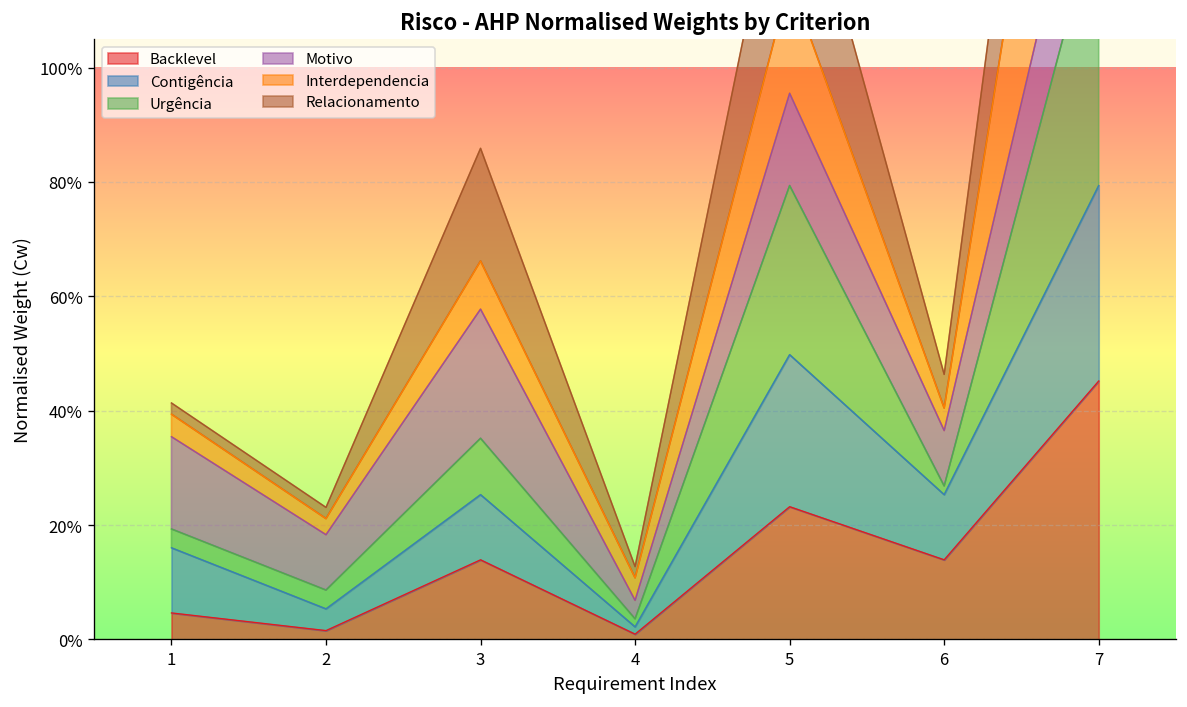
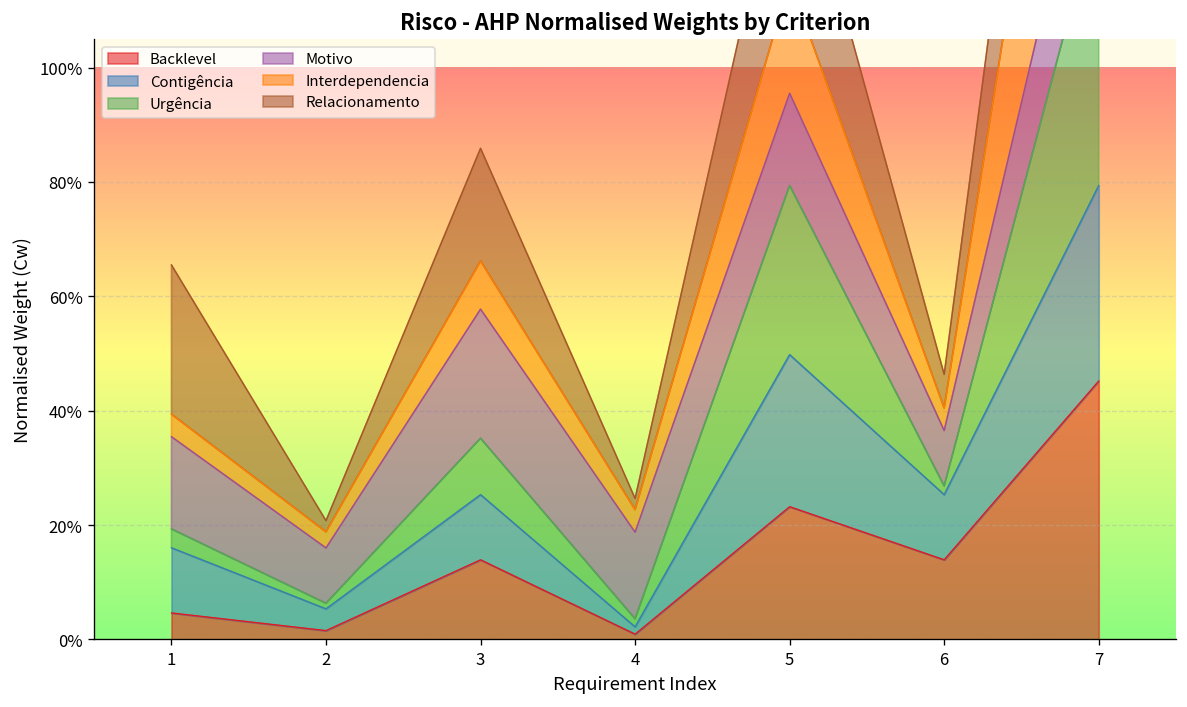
Relacionamento, 1: 2% -> 26%
Urgência, 2: 3% -> 1%
Motivo, 4: 3% -> 15%
